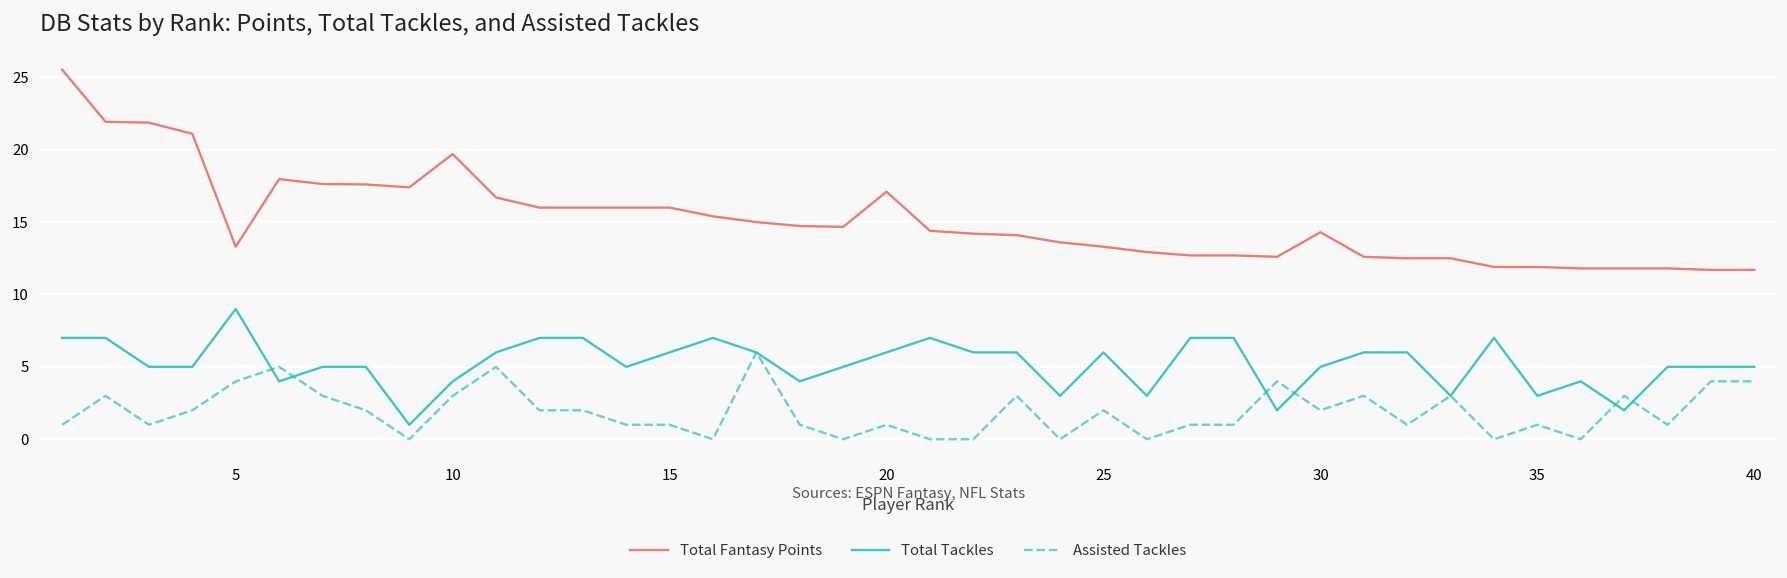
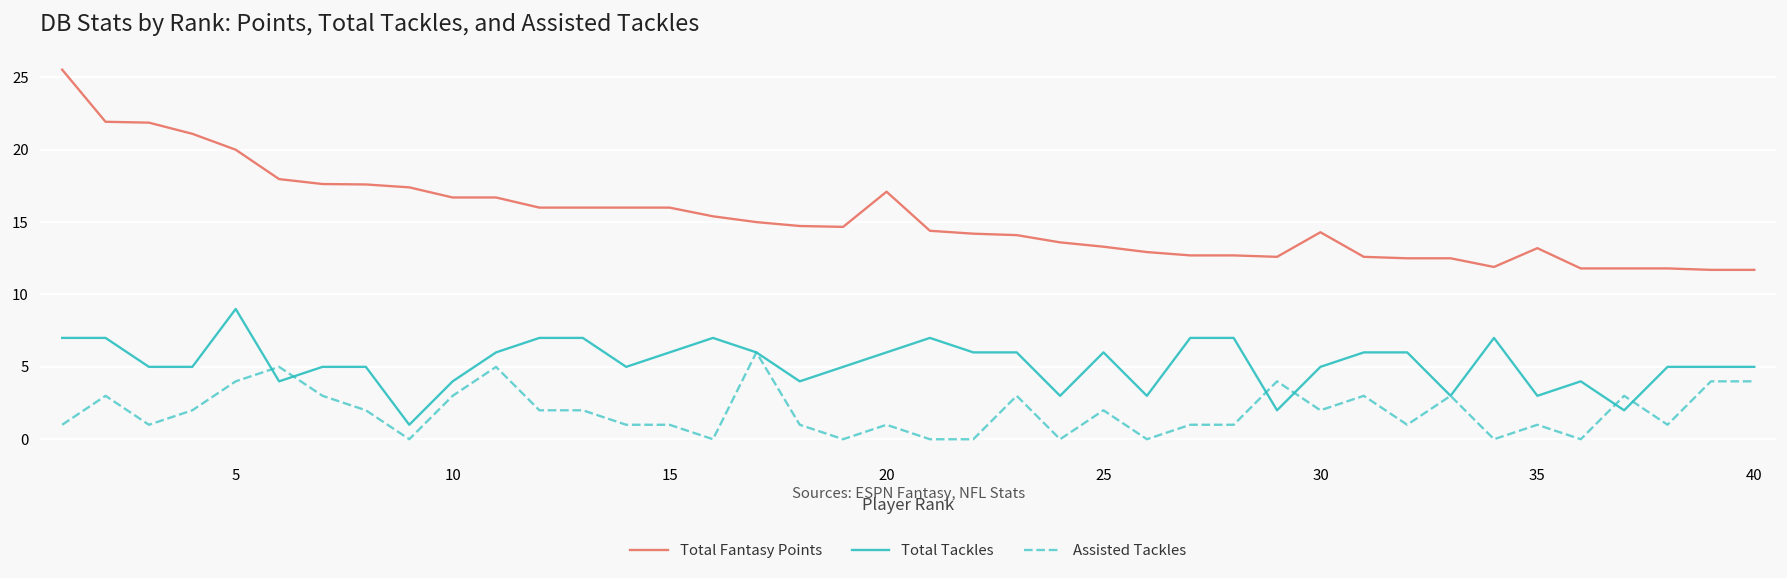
Total Fantasy Points, 5: 13.3 -> 20.0
Total Fantasy Points, 10: 19.7 -> 16.7
Total Fantasy Points, 35: 11.9 -> 13.2
